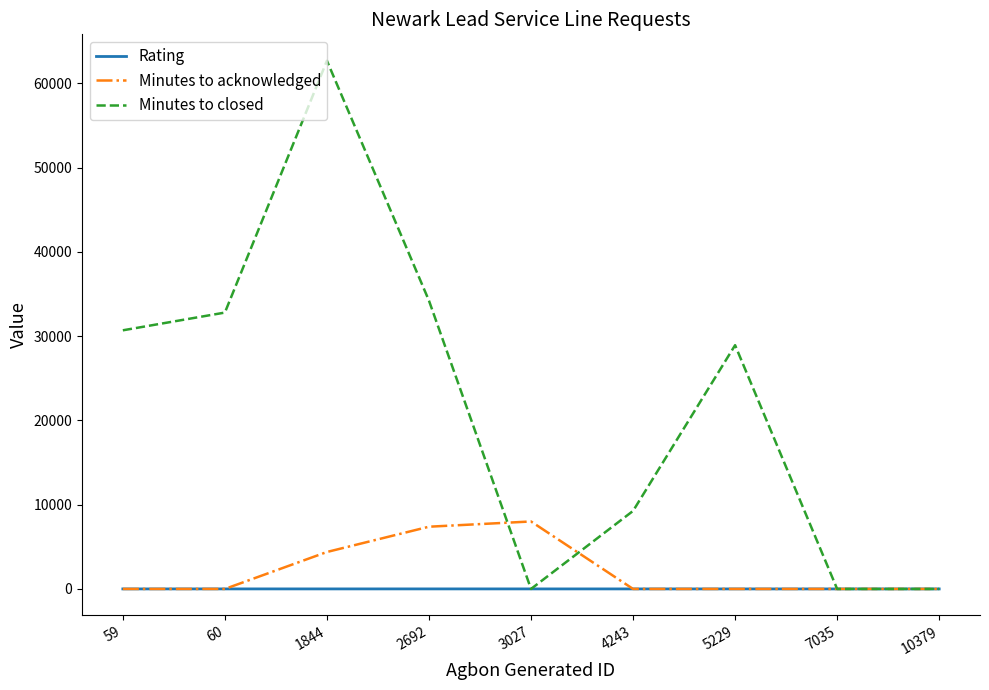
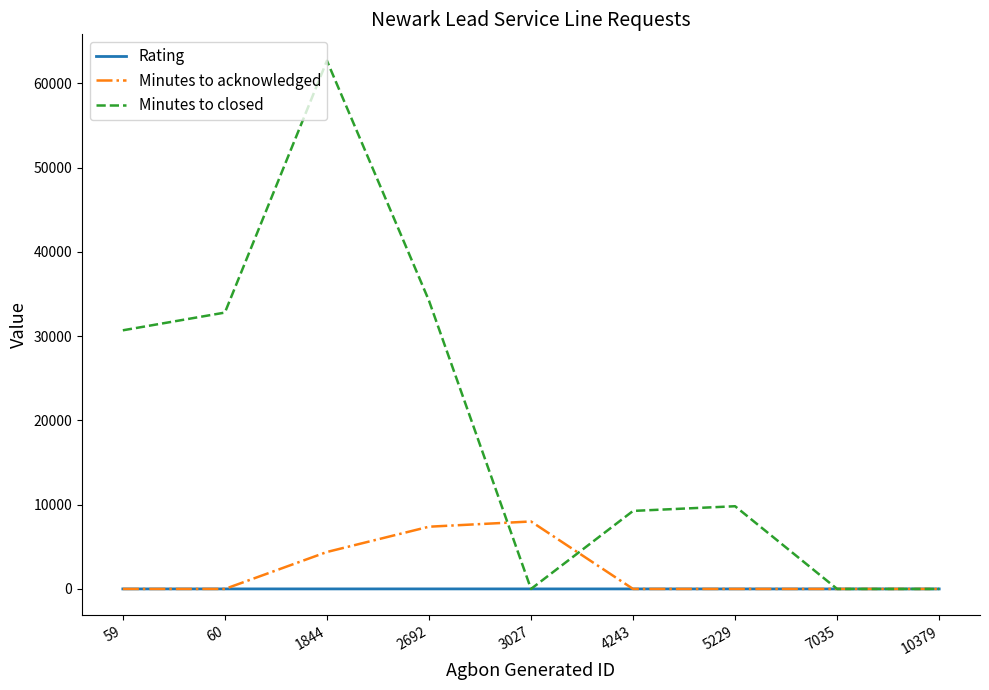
Minutes to closed, 5229: 29000 -> 10000
